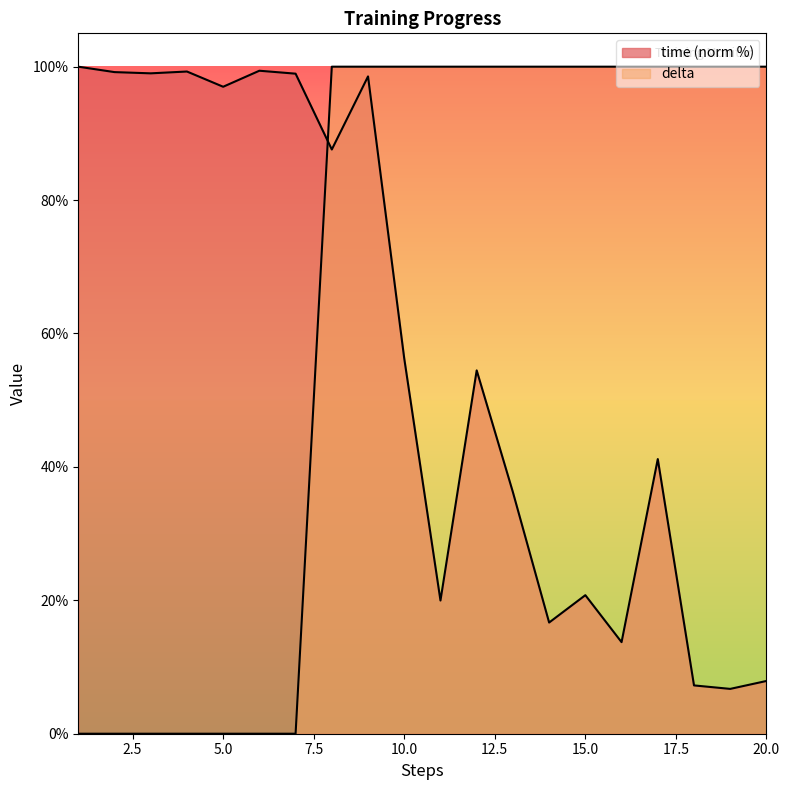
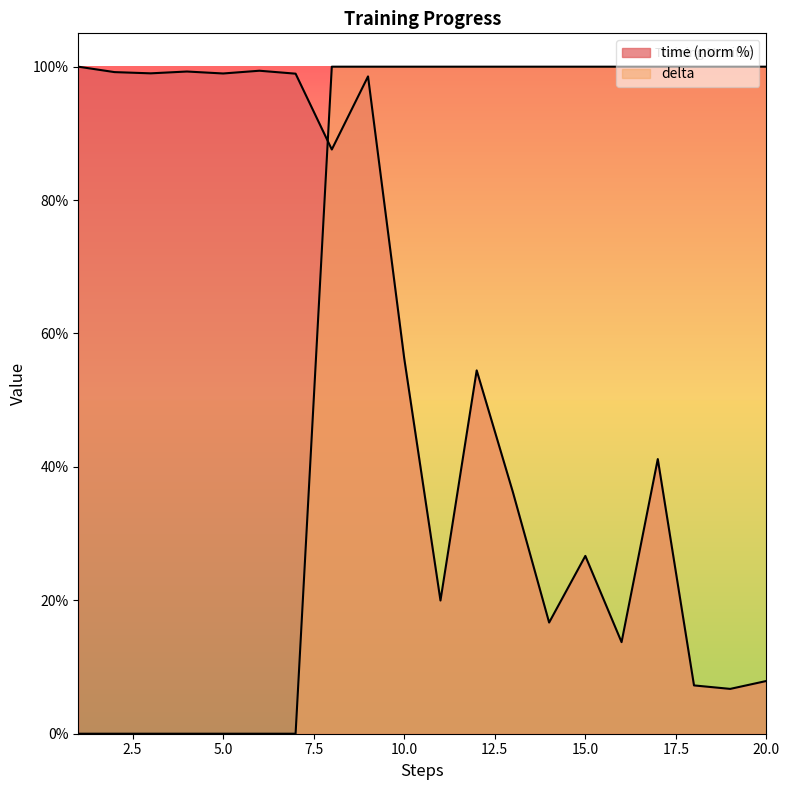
time (norm %), 5.0: 97% -> 99%
time (norm %), 15.0: 21% -> 27%
